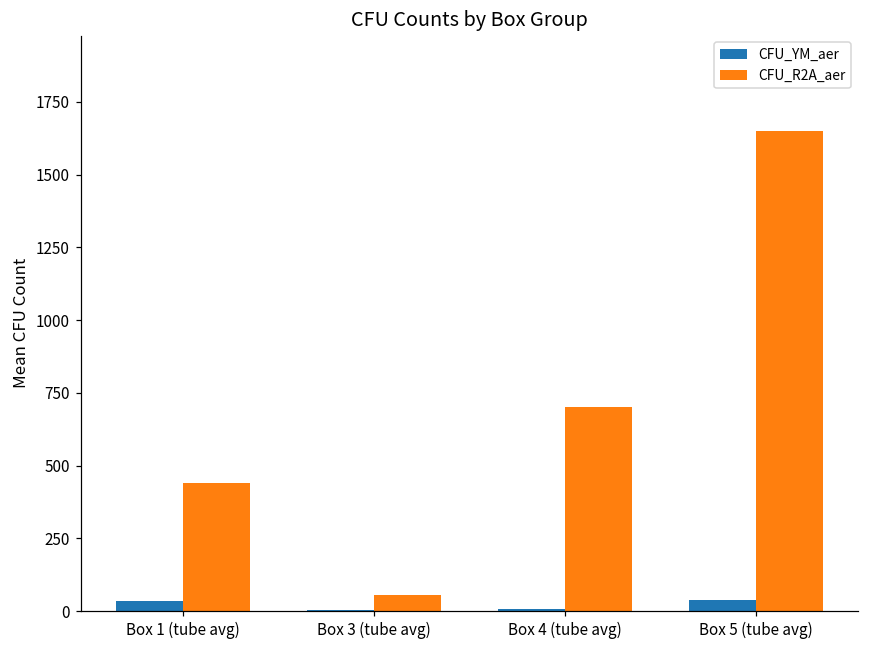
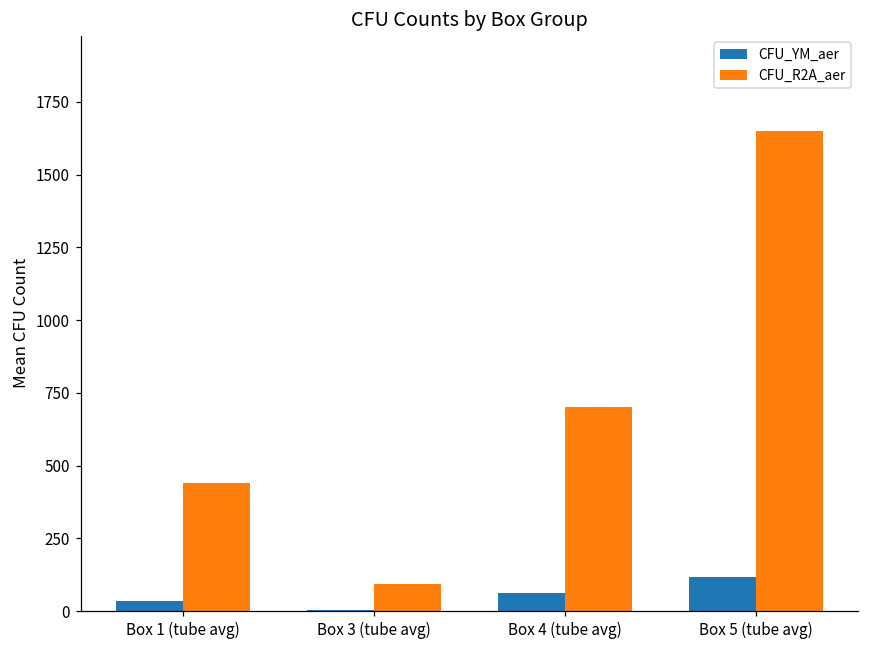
CFU_R2A_aer, Box 3 (tube avg): 50 -> 90
CFU_YM_aer, Box 4 (tube avg): 10 -> 60
CFU_YM_aer, Box 5 (tube avg): 40 -> 120
